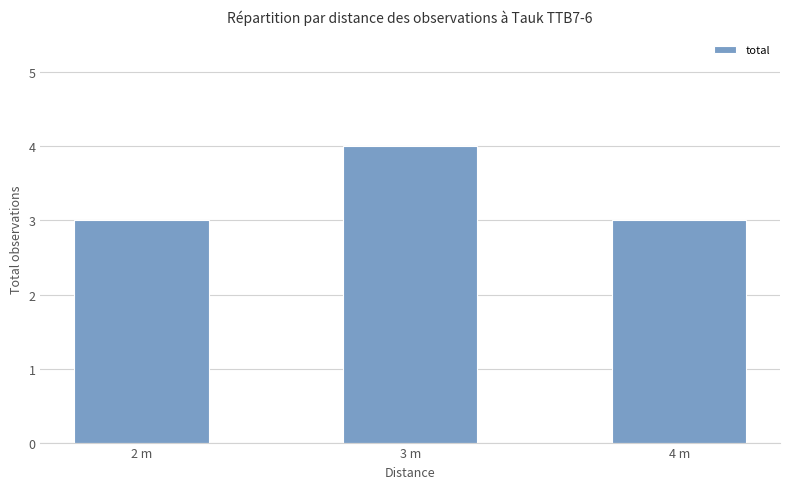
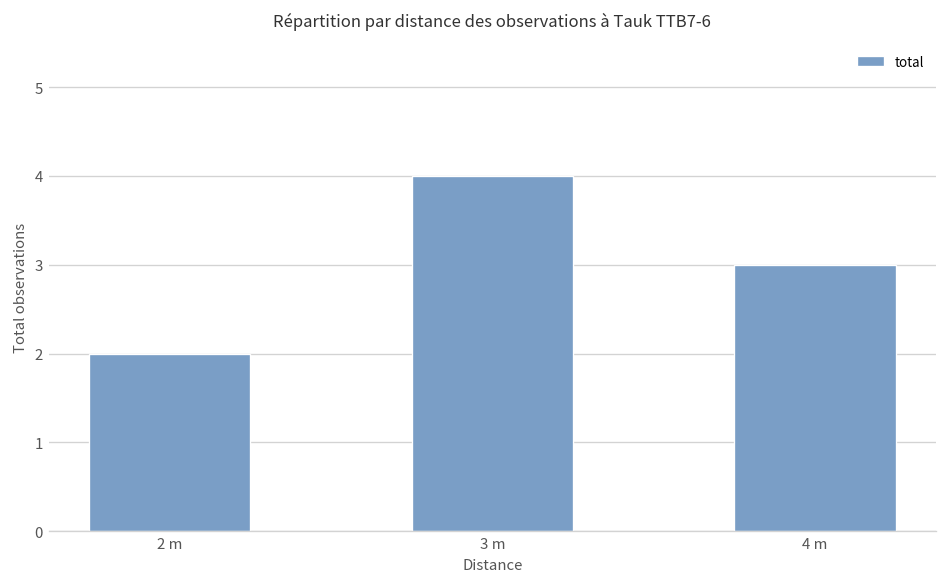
2 m: 3 -> 2
